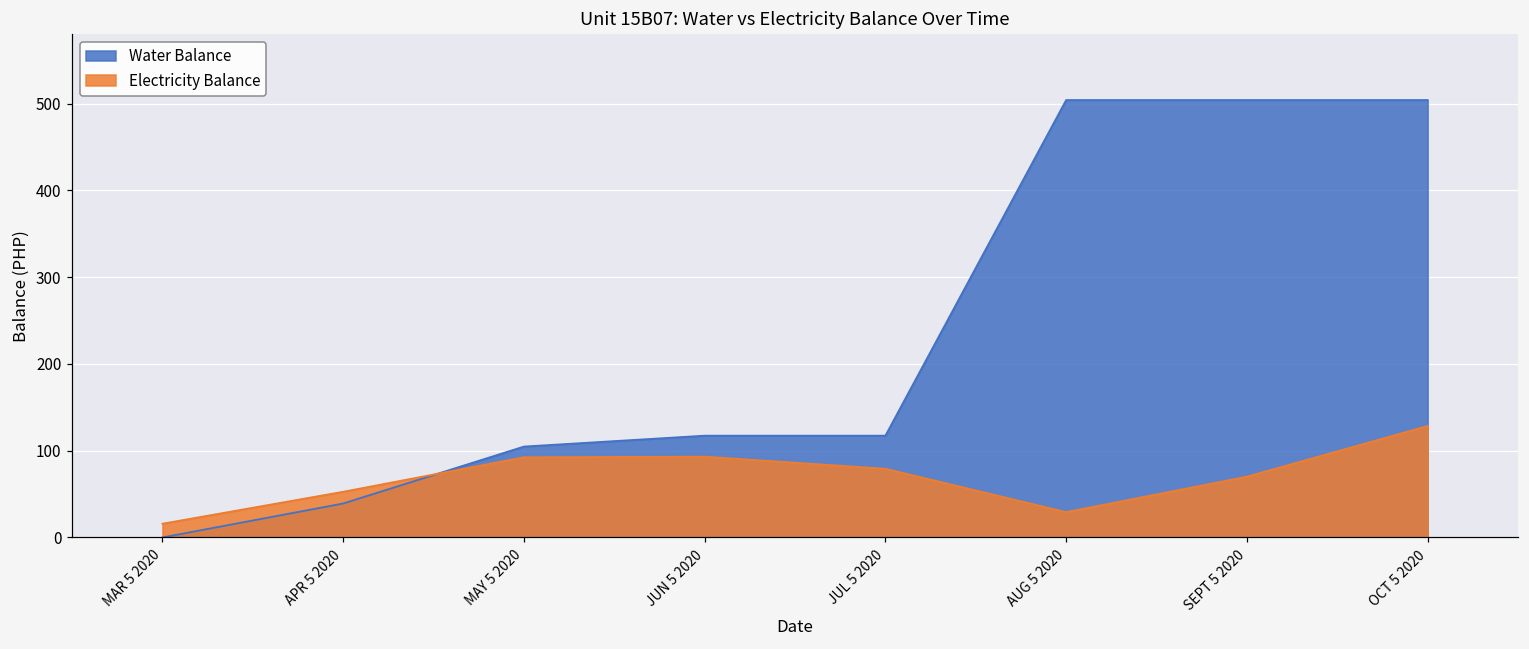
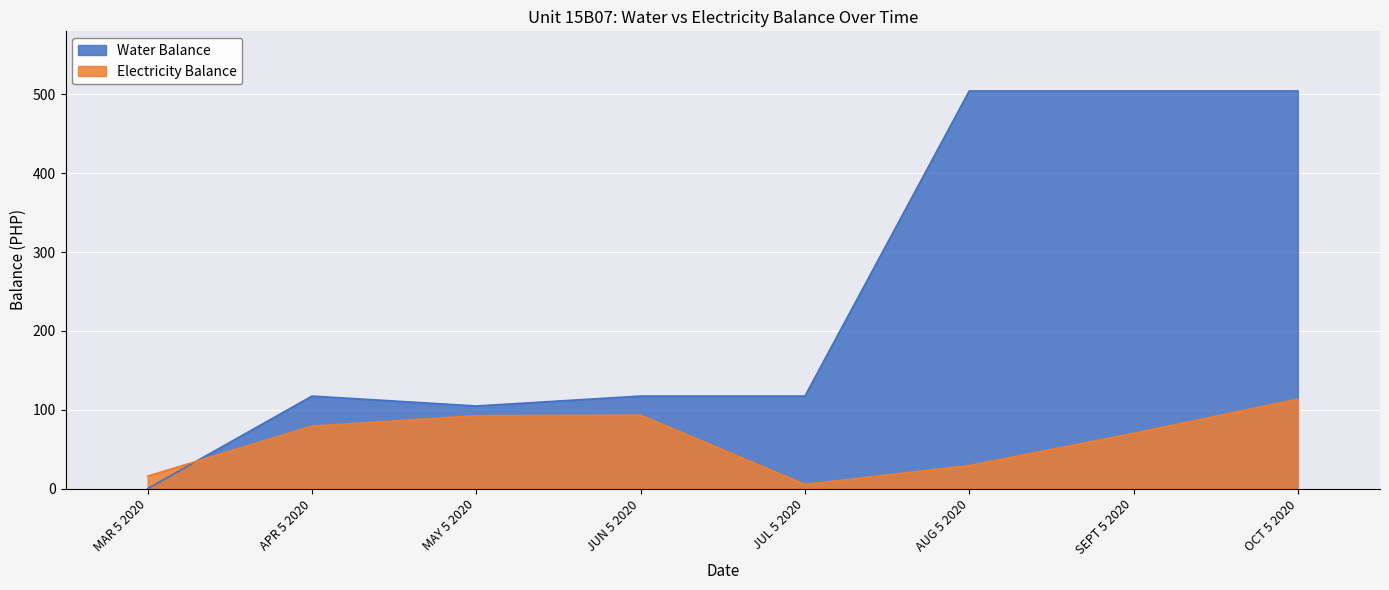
Water Balance, APR 5 2020: 40 -> 120
Electricity Balance, APR 5 2020: 50 -> 80
Electricity Balance, JUL 5 2020: 80 -> 10
Electricity Balance, OCT 5 2020: 130 -> 110
